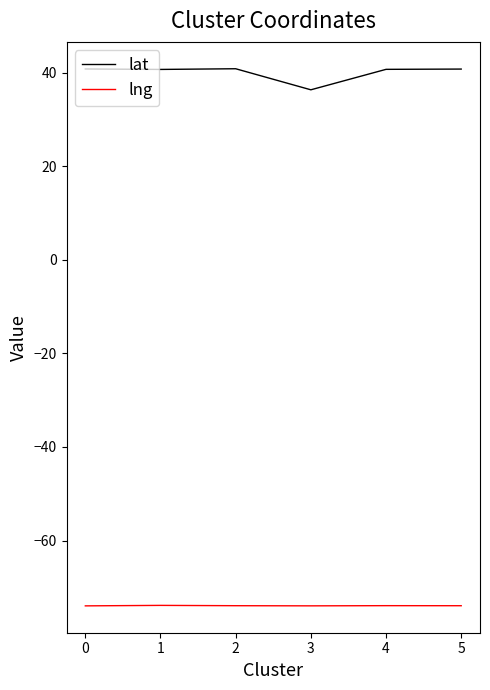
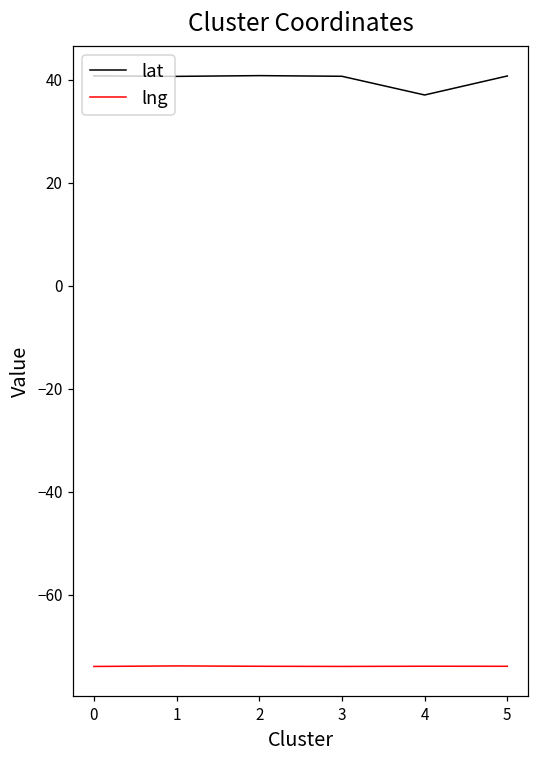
lat, 3: 36 -> 41
lat, 4: 41 -> 37
